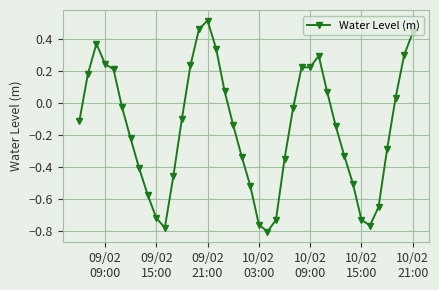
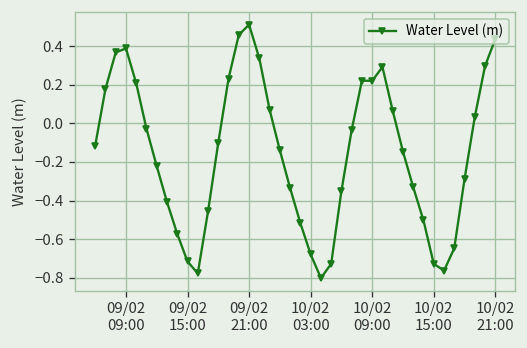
09/02 09:00: 0.24 -> 0.39
10/02 03:00: -0.76 -> -0.68
